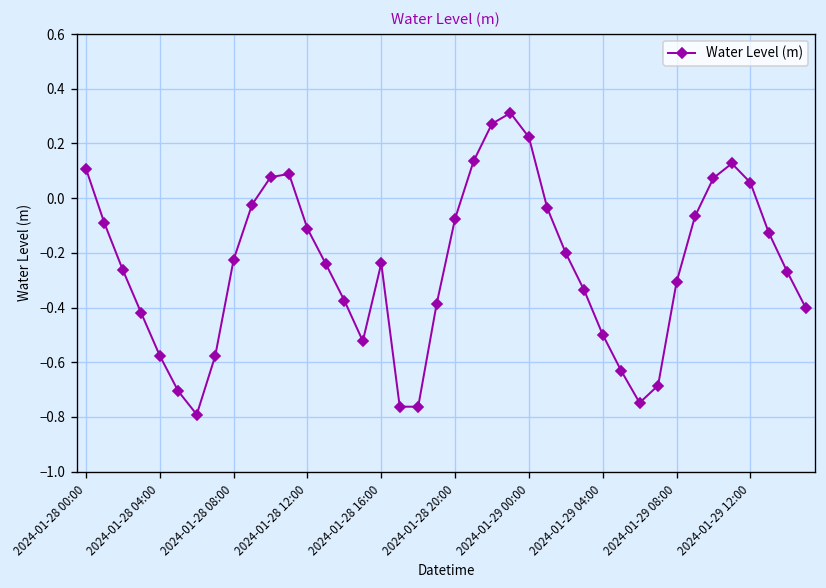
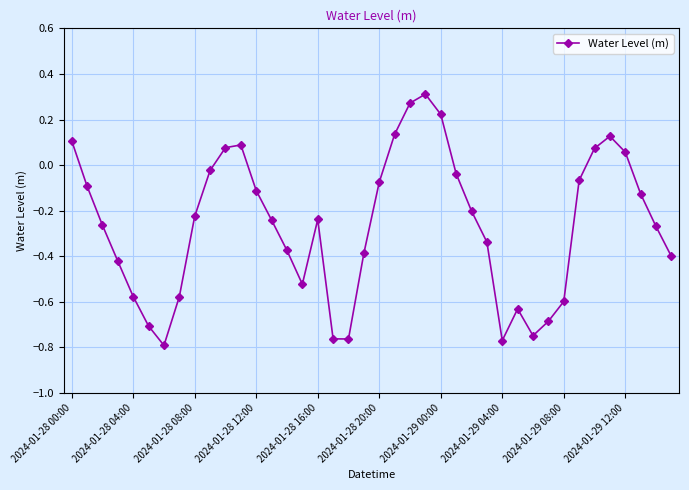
2024-01-29 04:00: -0.50 -> -0.77
2024-01-29 08:00: -0.31 -> -0.60
